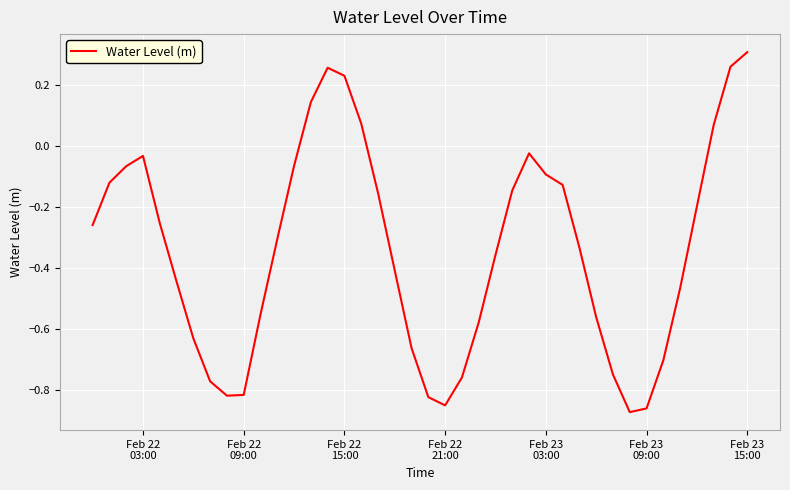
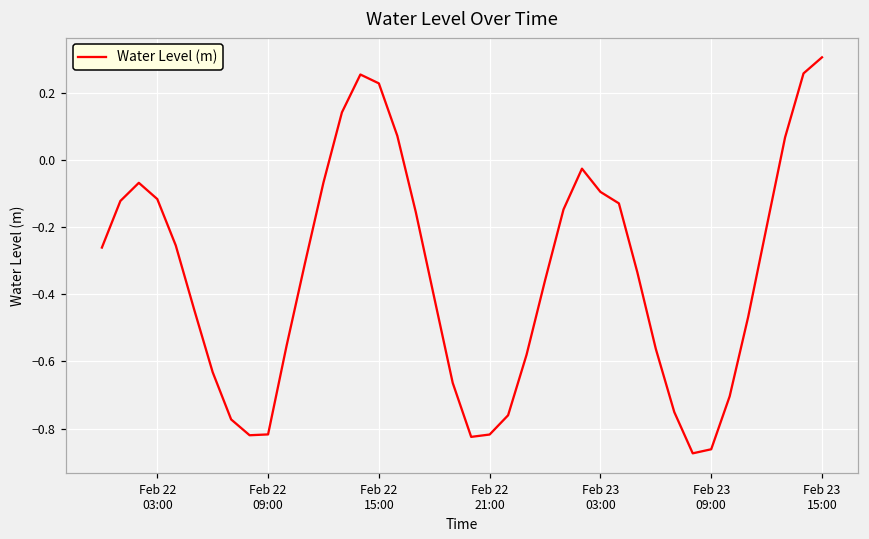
Feb 22 03:00: -0.03 -> -0.12
Feb 22 21:00: -0.85 -> -0.82
